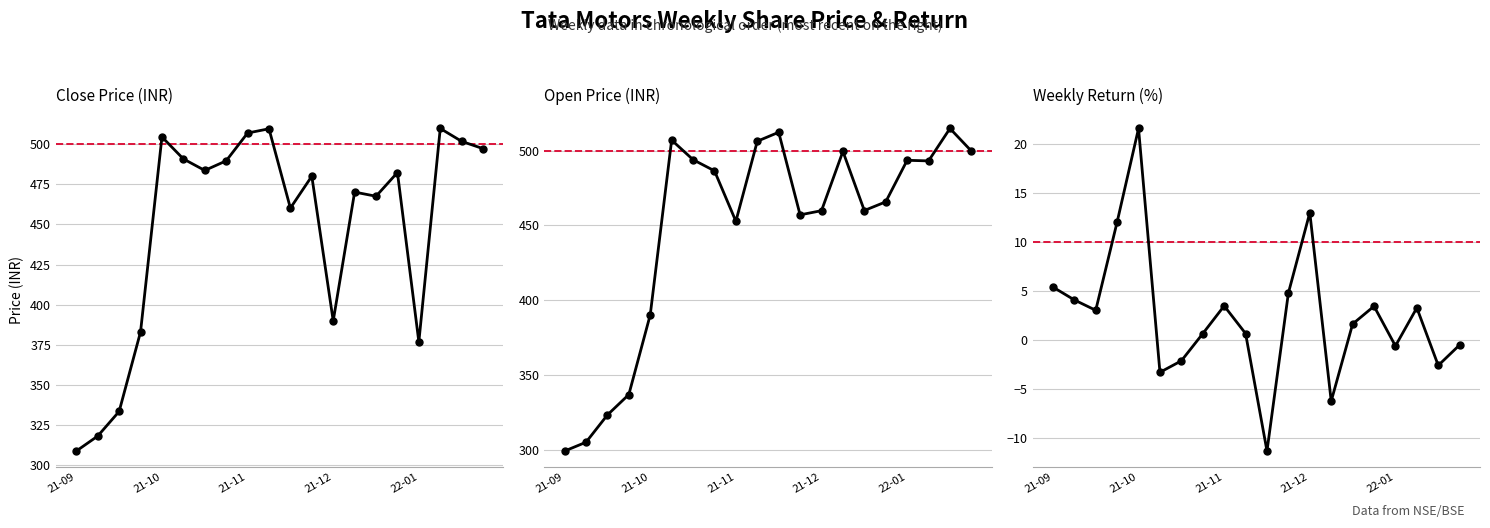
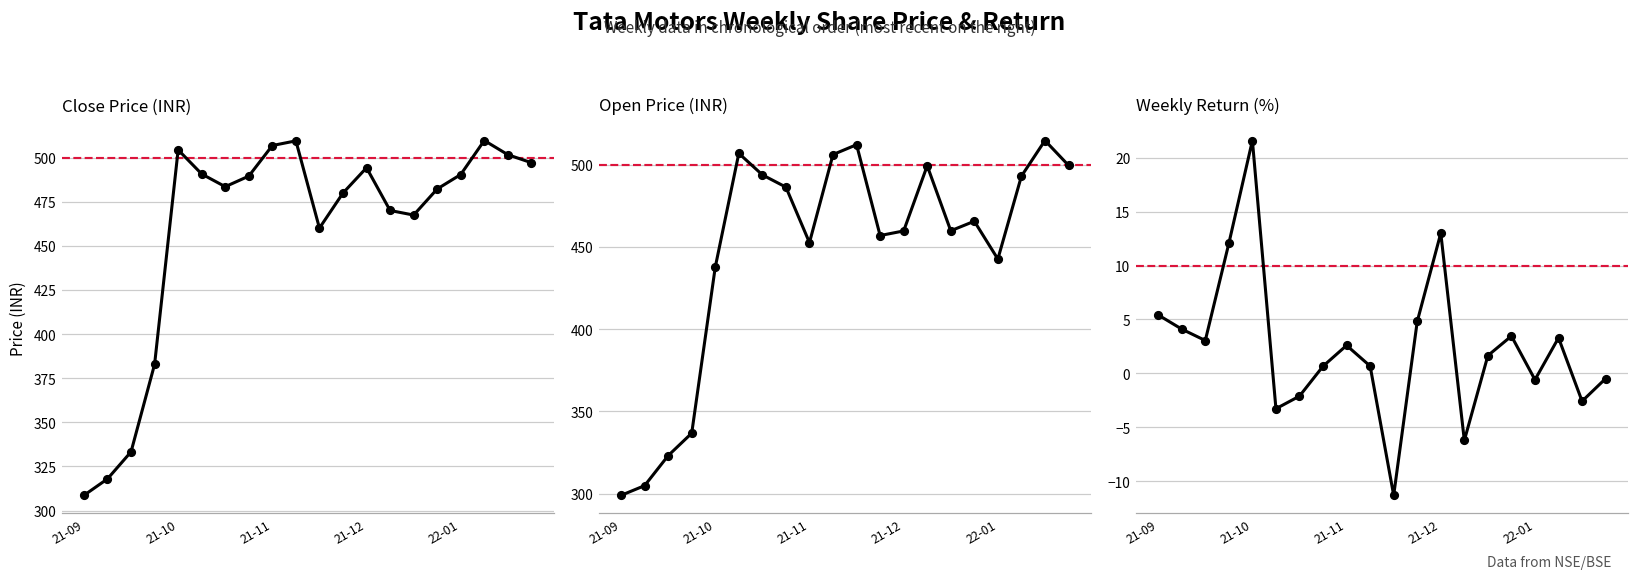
Close Price (INR), 21-12: 390 -> 494
Close Price (INR), 22-01: 377 -> 491
Open Price (INR), 21-10: 390 -> 438
Open Price (INR), 22-01: 494 -> 443
Weekly Return (%), 21-11: 3.5 -> 2.6
